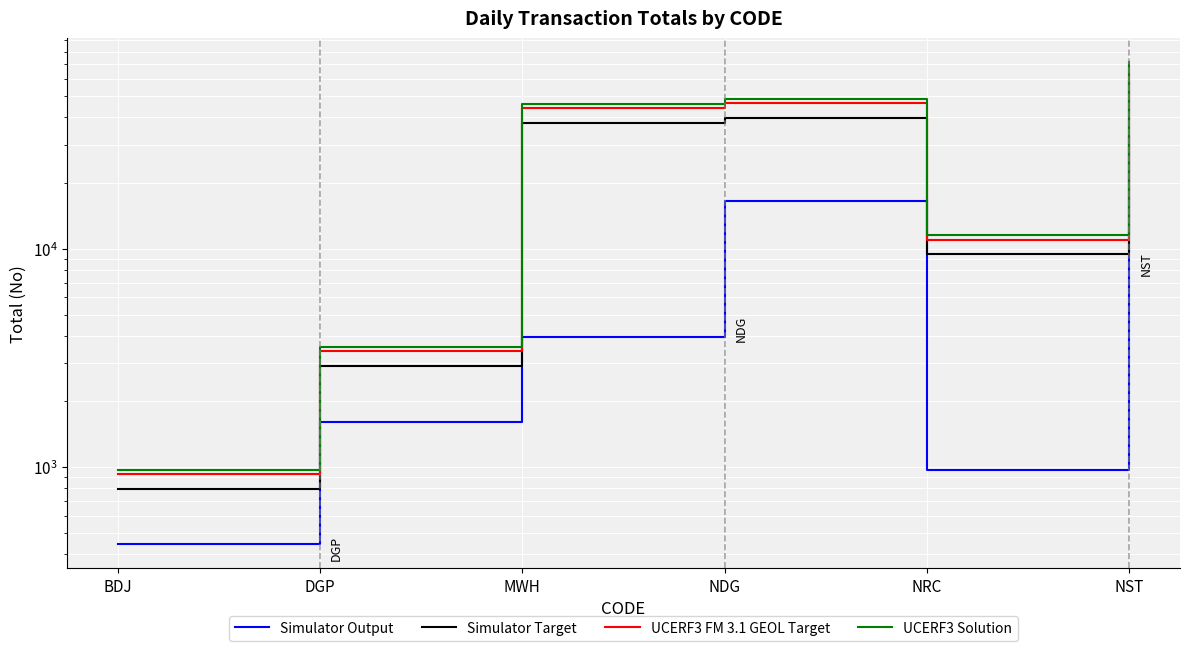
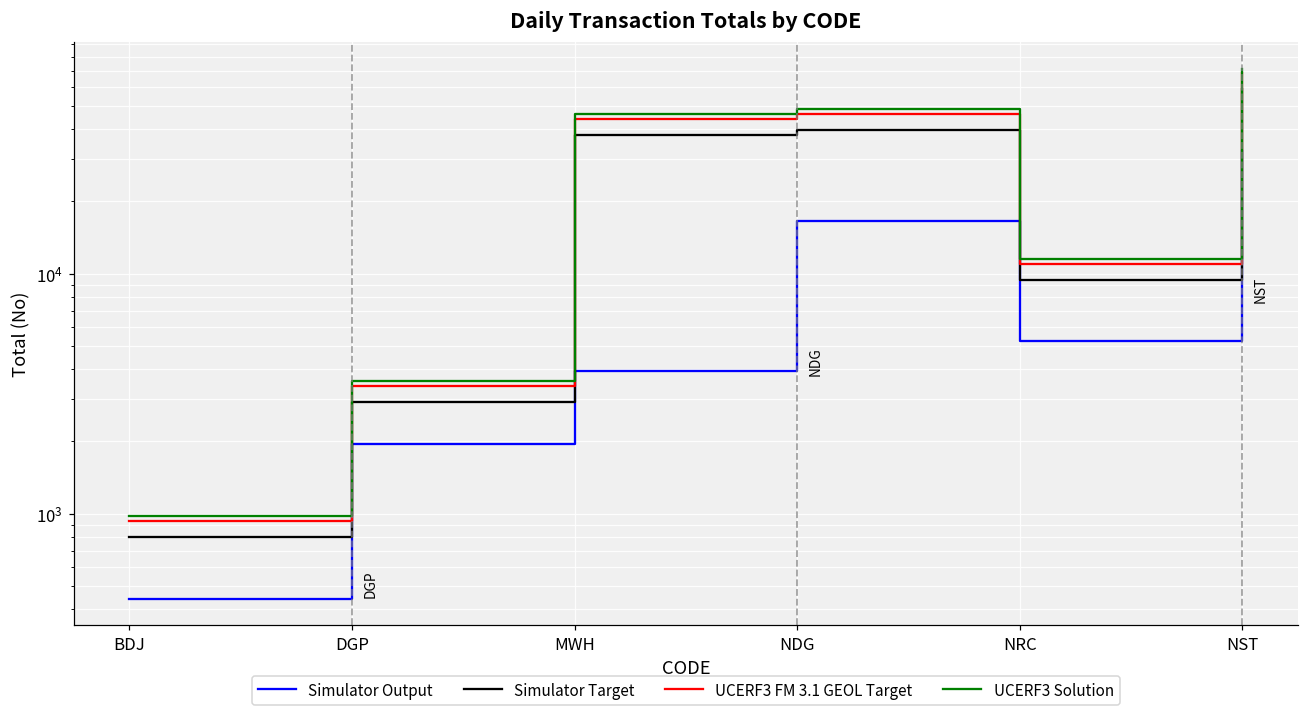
Simulator Output, DGP: 1600 -> 2000
Simulator Output, NRC: 1000 -> 5200
